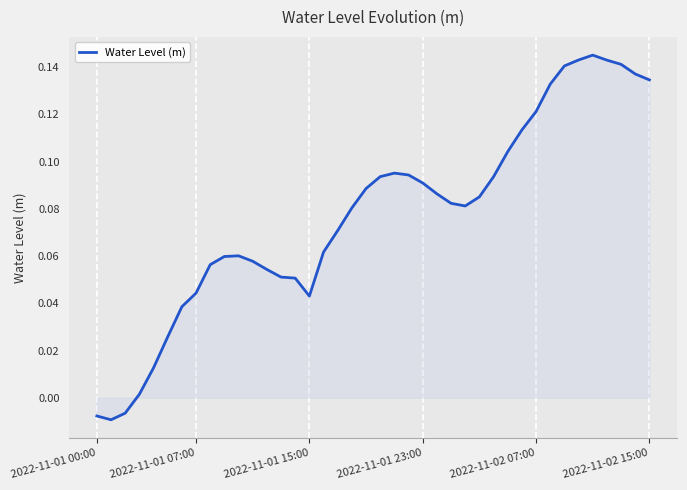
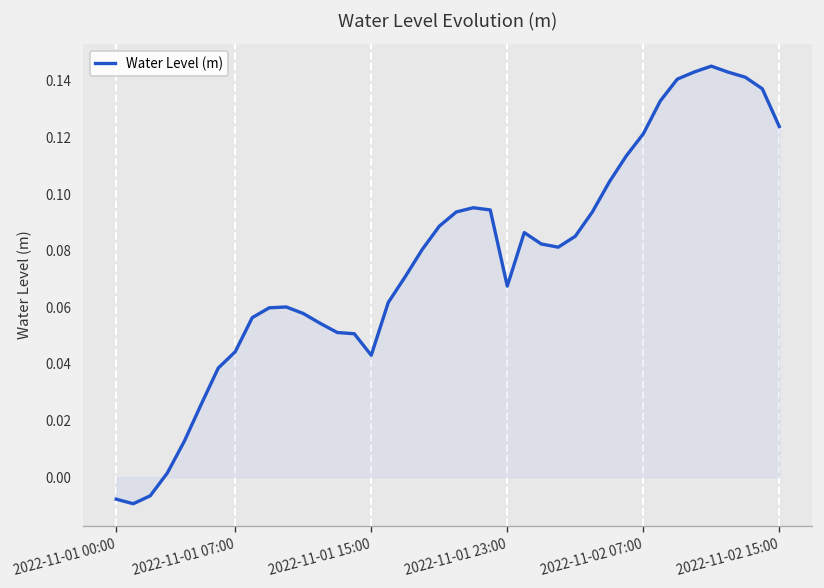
Water Level (m), 2022-11-01 23:00: 0.091 -> 0.067
Water Level (m), 2022-11-02 15:00: 0.135 -> 0.124
